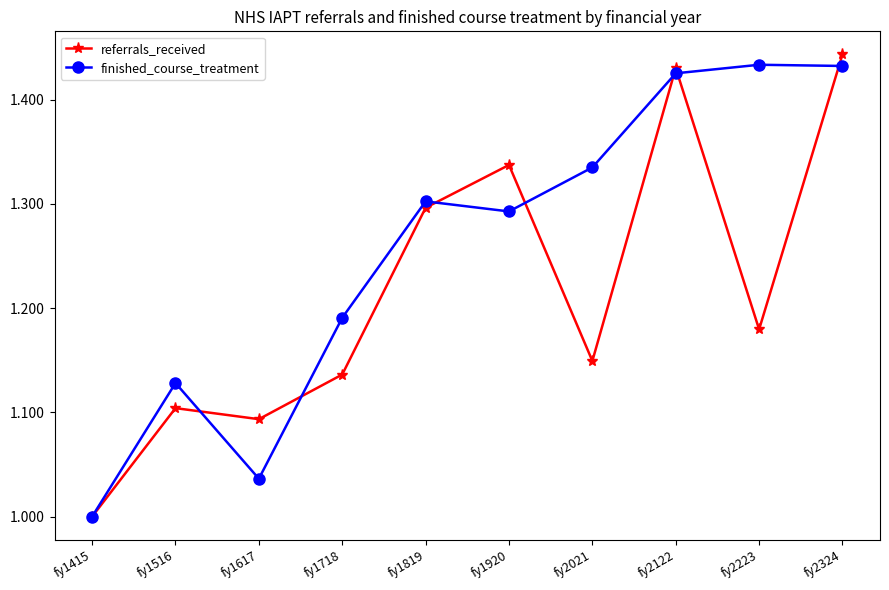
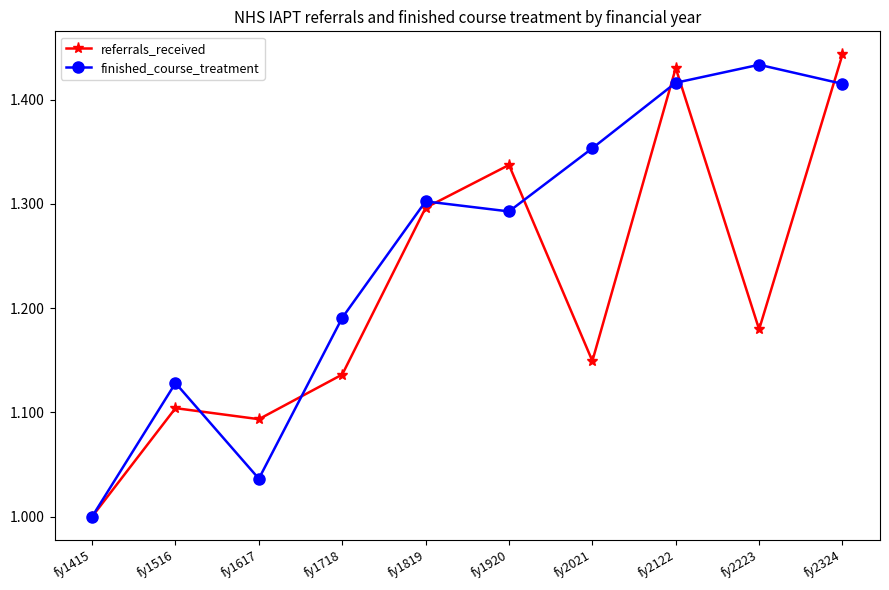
finished_course_treatment, fy2021: 1.335 -> 1.354
finished_course_treatment, fy2122: 1.425 -> 1.416
finished_course_treatment, fy2324: 1.432 -> 1.415
